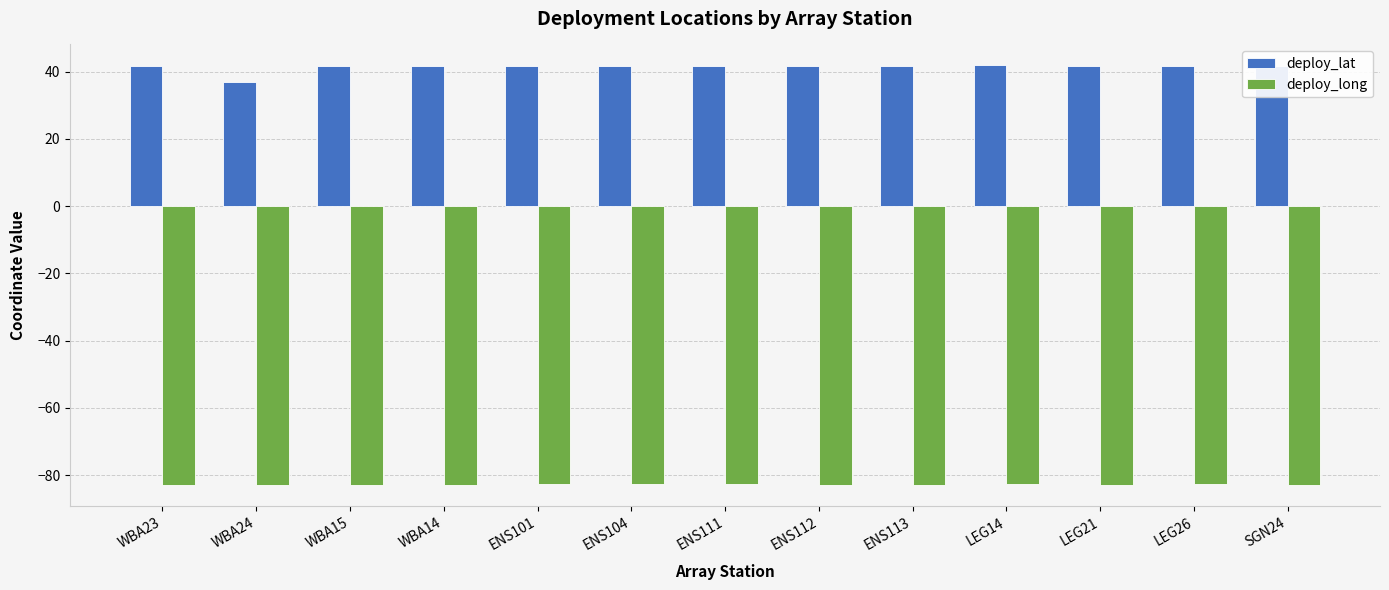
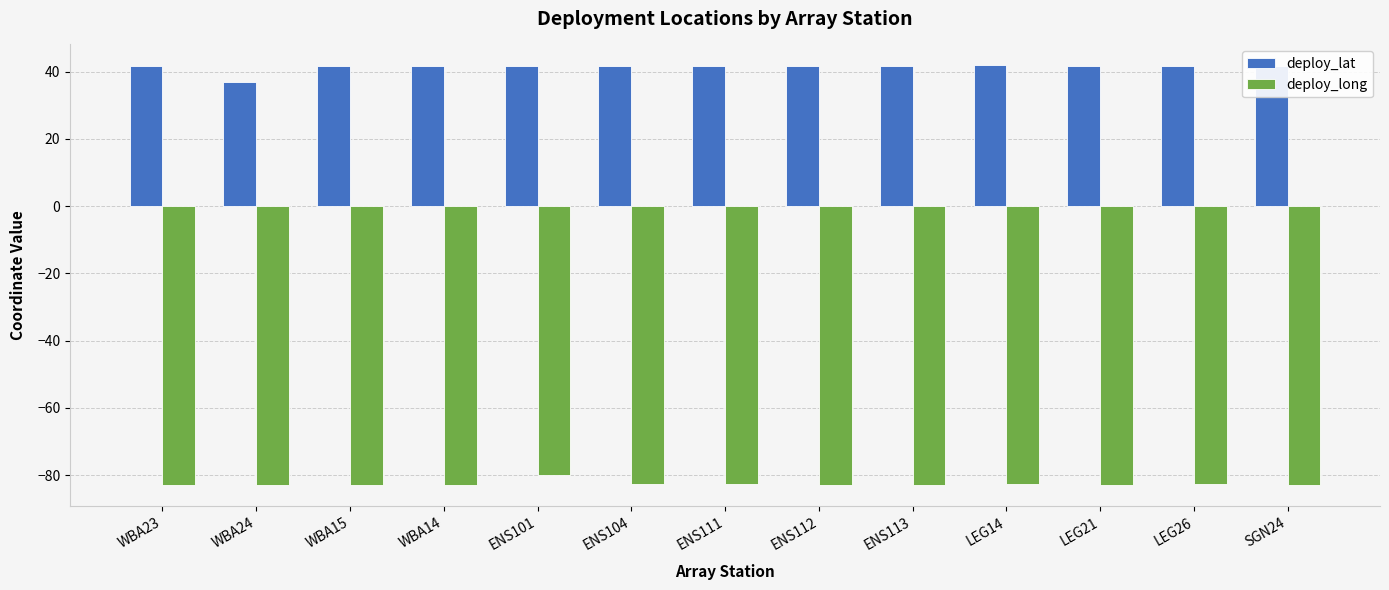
deploy_long, ENS101: -83 -> -80
